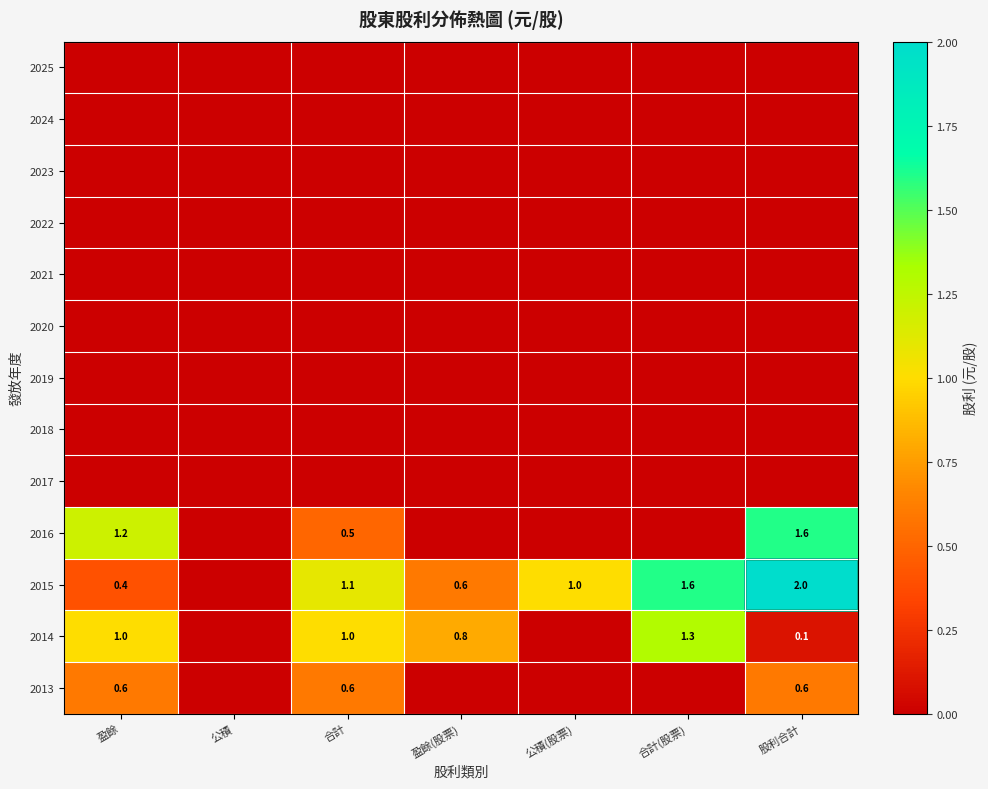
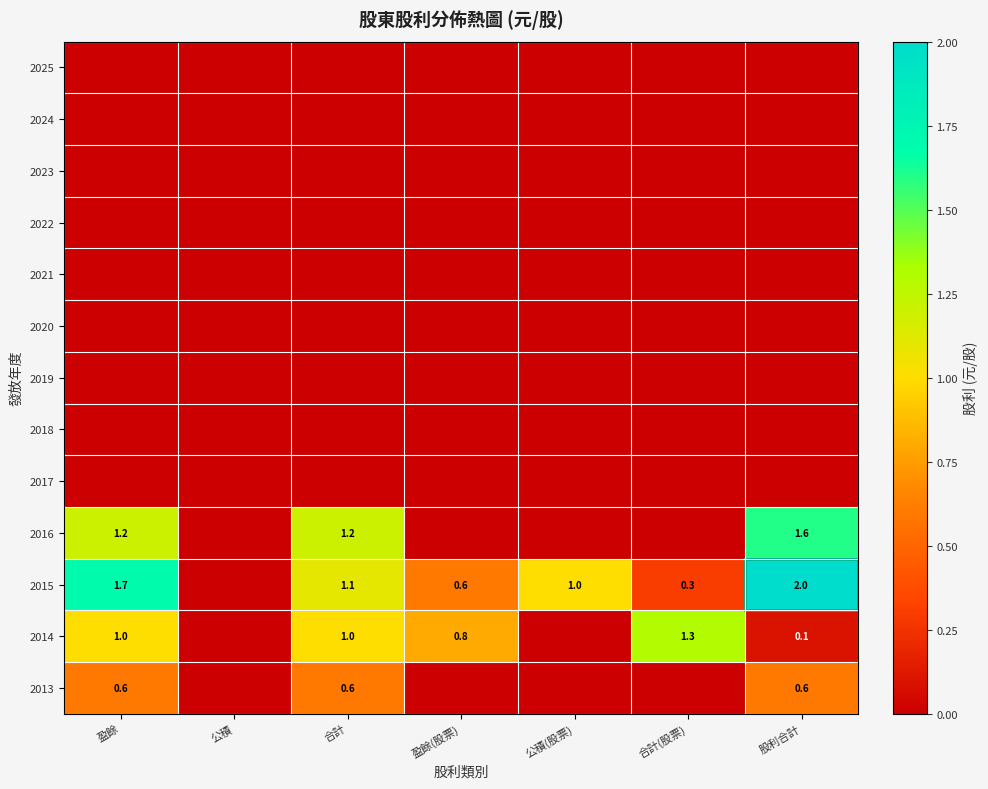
2016, 合計: 0.5 -> 1.2
2015, 盈餘: 0.4 -> 1.7
2015, 合計(股票): 1.6 -> 0.3
